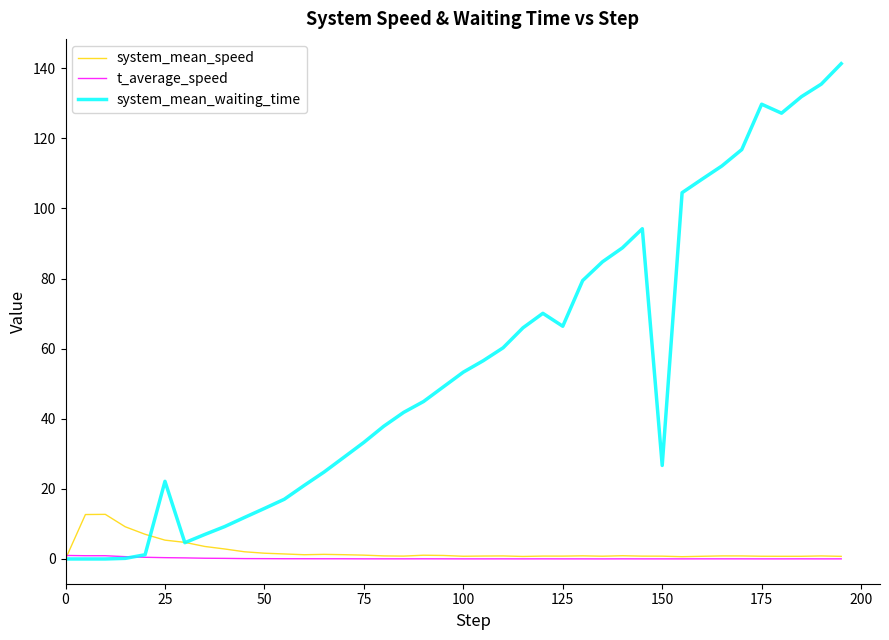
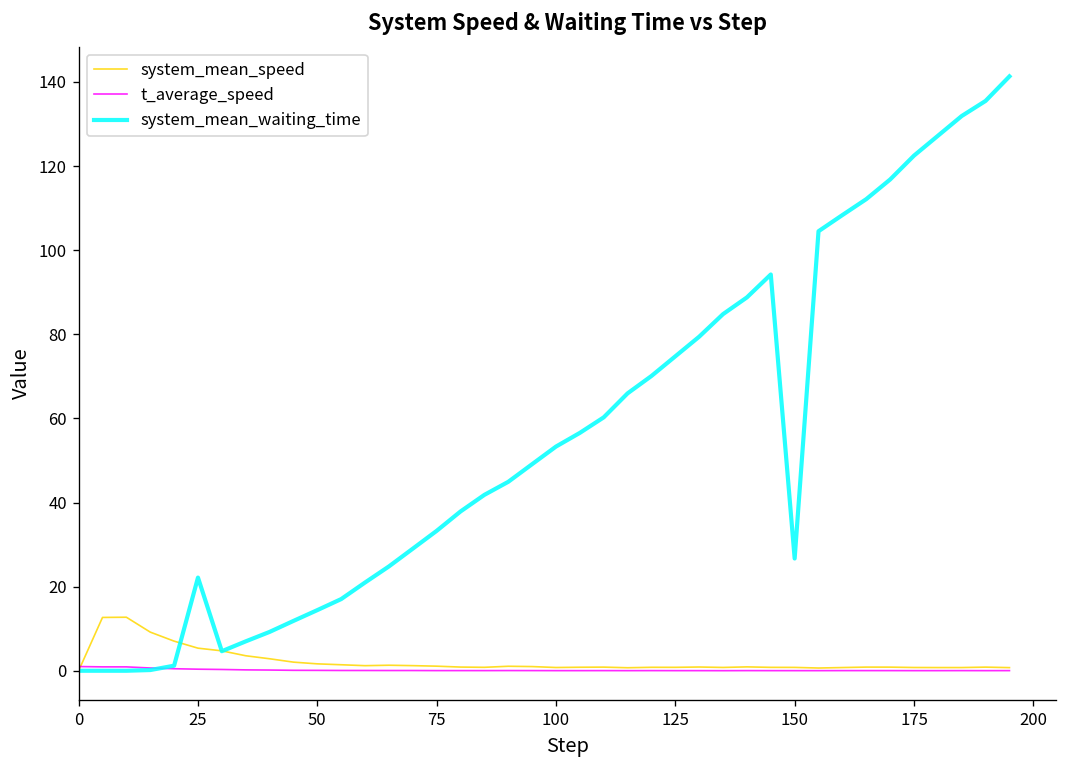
system_mean_waiting_time, 125: 66 -> 75
system_mean_waiting_time, 175: 130 -> 122
